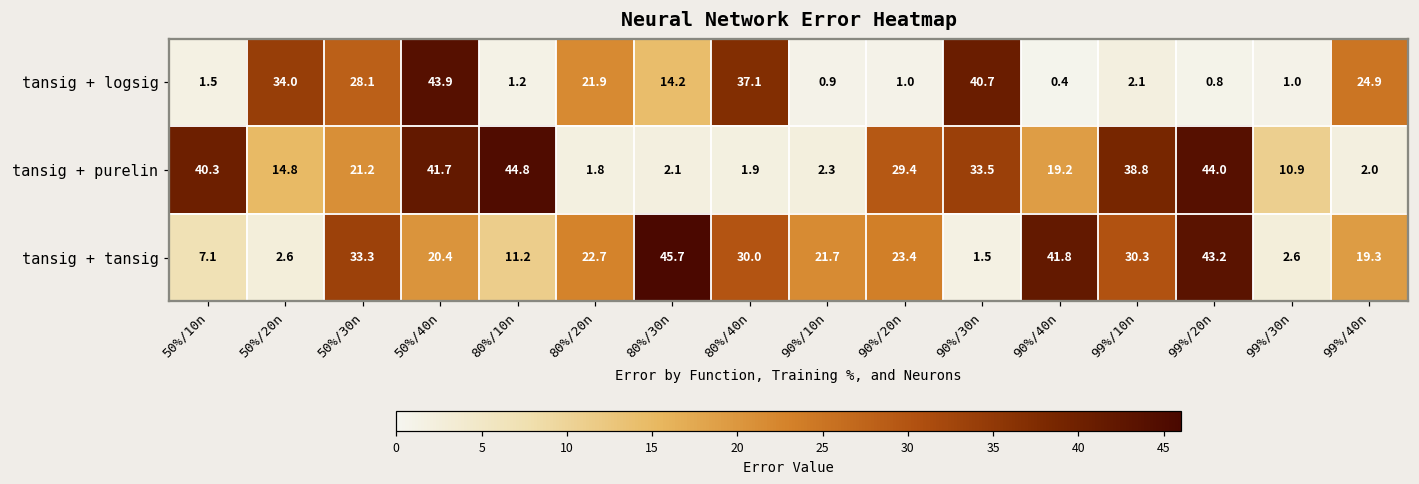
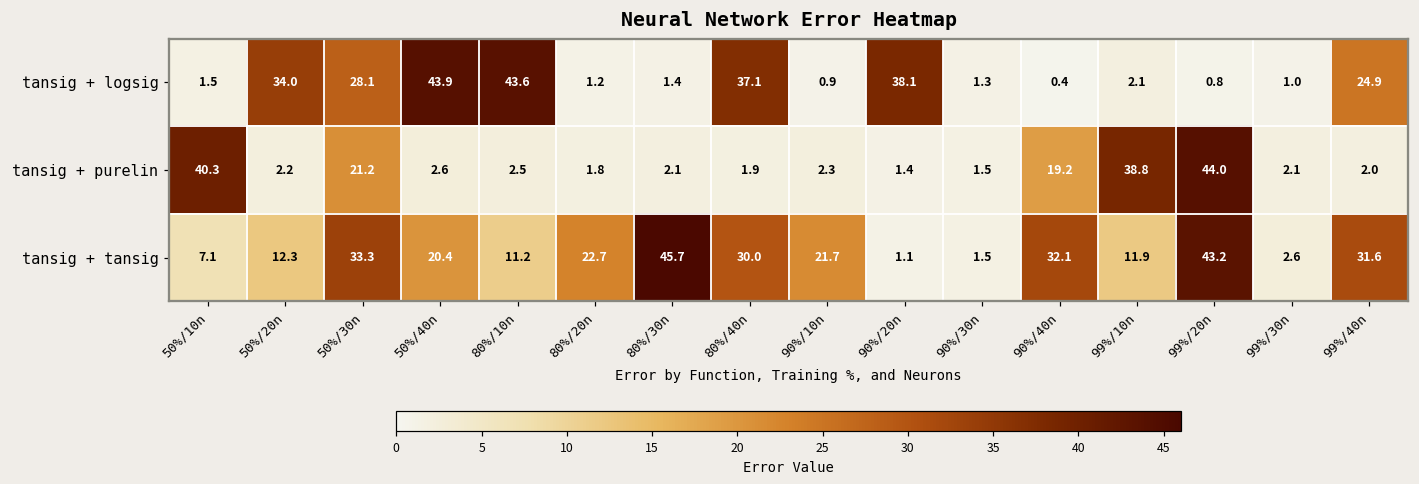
tansig + logsig, 80%/10n: 1.2 -> 43.6
tansig + logsig, 80%/20n: 21.9 -> 1.2
tansig + logsig, 80%/30n: 14.2 -> 1.4
tansig + logsig, 90%/20n: 1.0 -> 38.1
tansig + logsig, 90%/30n: 40.7 -> 1.3
tansig + purelin, 50%/20n: 14.8 -> 2.2
tansig + purelin, 50%/40n: 41.7 -> 2.6
tansig + purelin, 80%/10n: 44.8 -> 2.5
tansig + purelin, 90%/20n: 29.4 -> 1.4
tansig + purelin, 90%/30n: 33.5 -> 1.5
tansig + purelin, 99%/30n: 10.9 -> 2.1
tansig + tansig, 50%/20n: 2.6 -> 12.3
tansig + tansig, 90%/20n: 23.4 -> 1.1
tansig + tansig, 90%/40n: 41.8 -> 32.1
tansig + tansig, 99%/10n: 30.3 -> 11.9
tansig + tansig, 99%/40n: 19.3 -> 31.6
